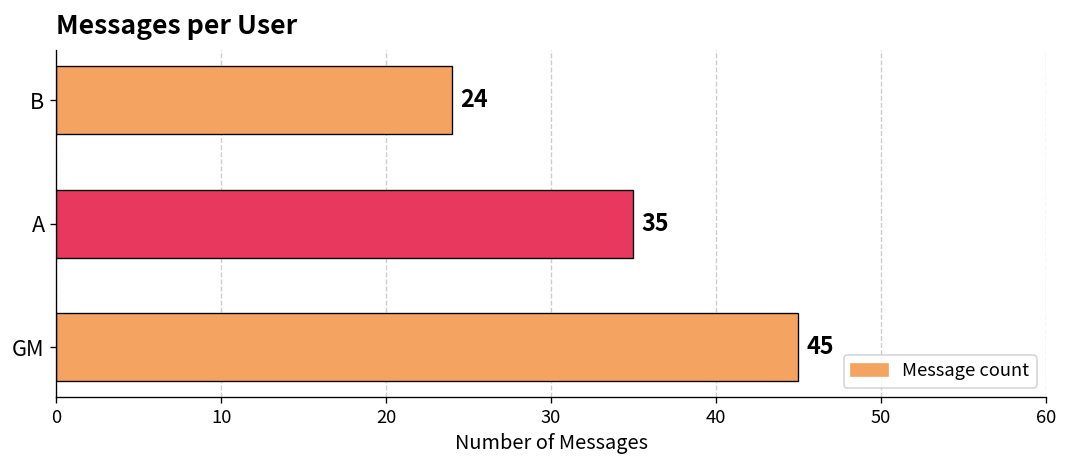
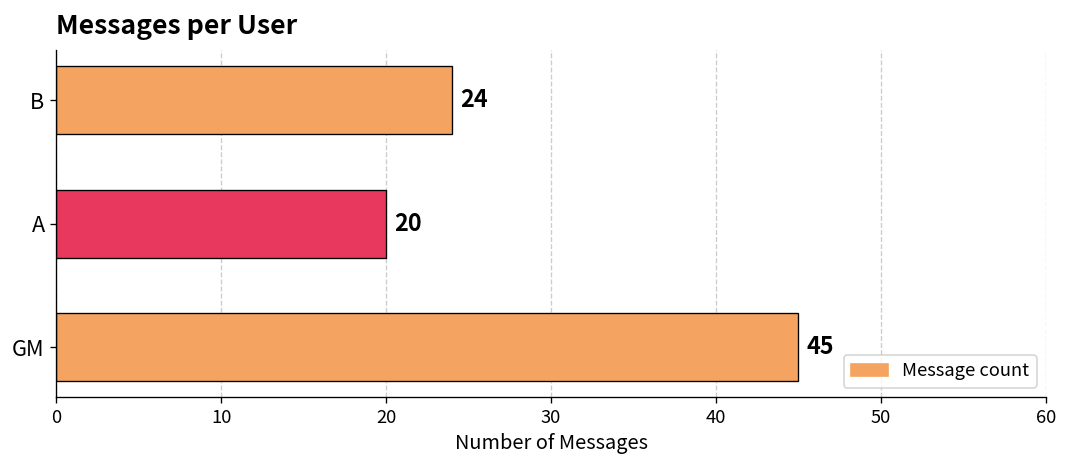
A: 35 -> 20
